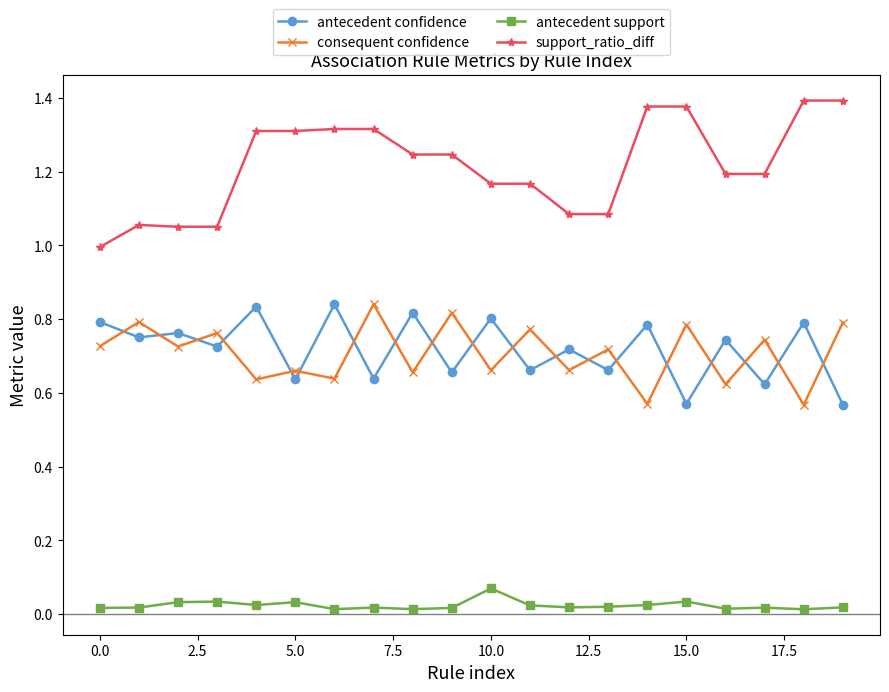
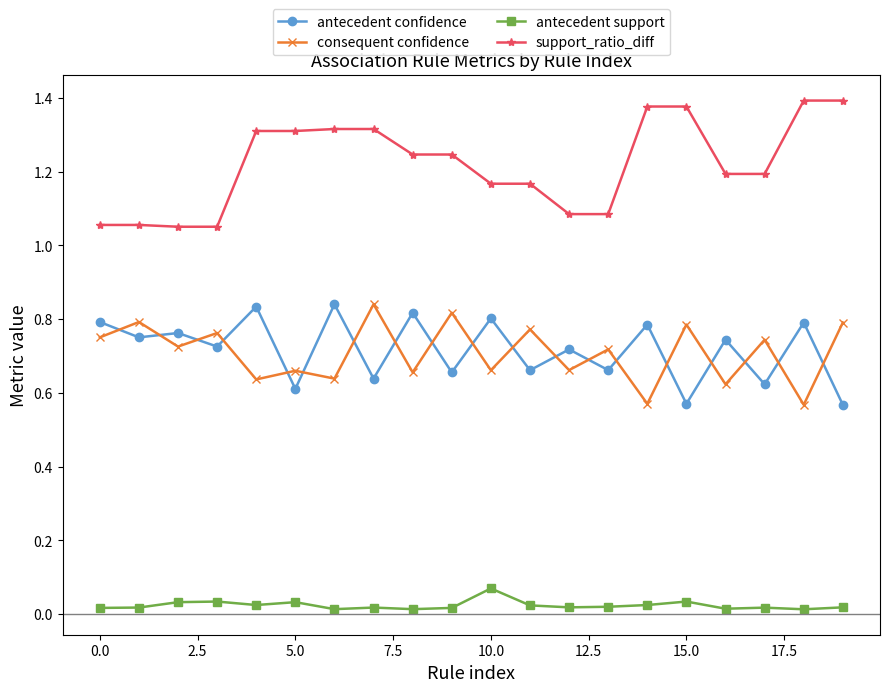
consequent confidence, 0.0: 0.73 -> 0.75
support_ratio_diff, 0.0: 1.00 -> 1.06
antecedent confidence, 5.0: 0.64 -> 0.61
